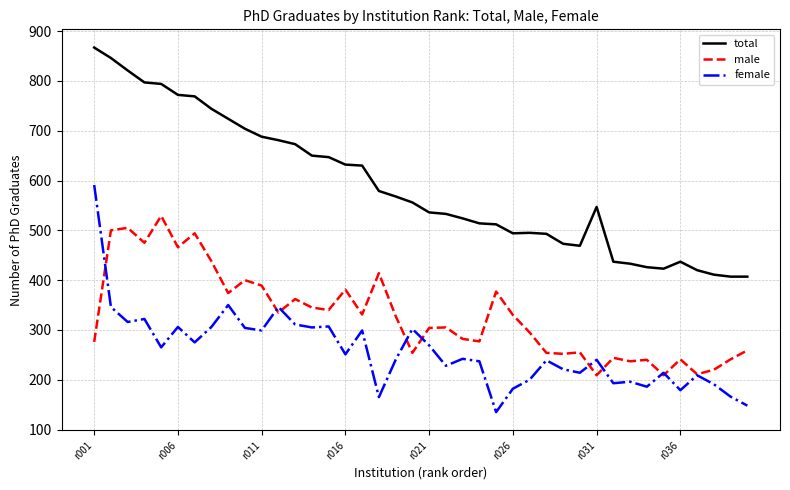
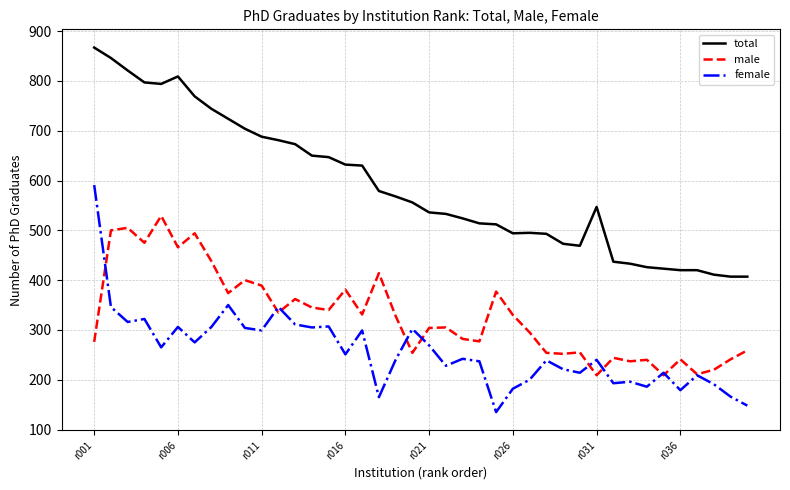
total, r006: 770 -> 810
total, r036: 440 -> 420
